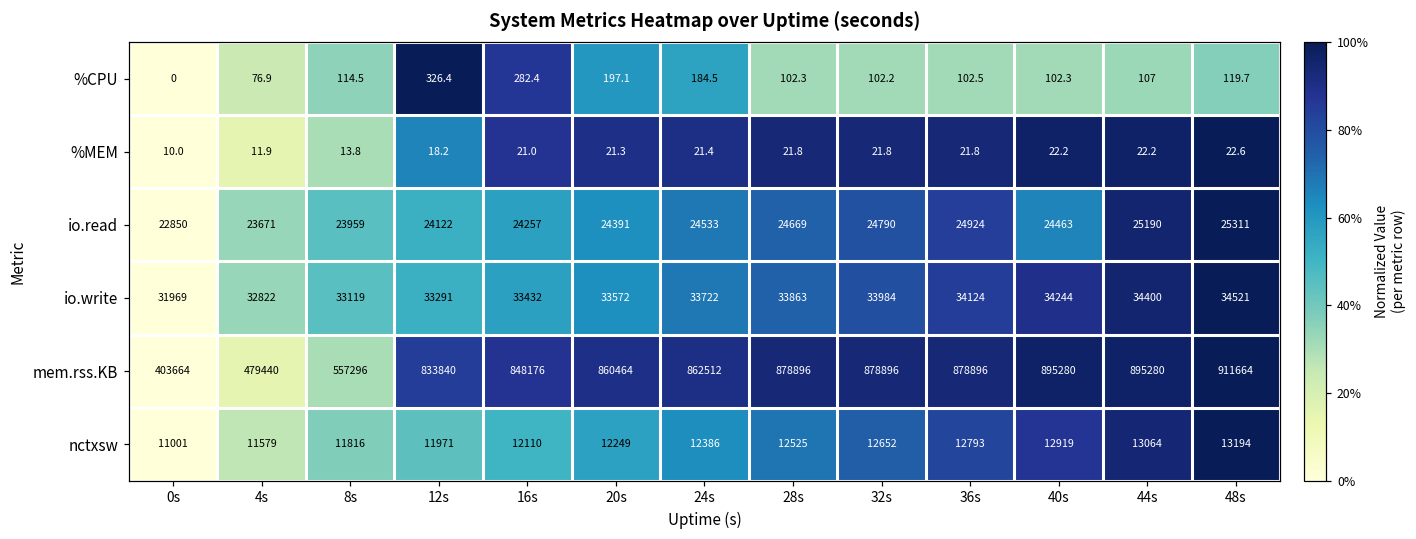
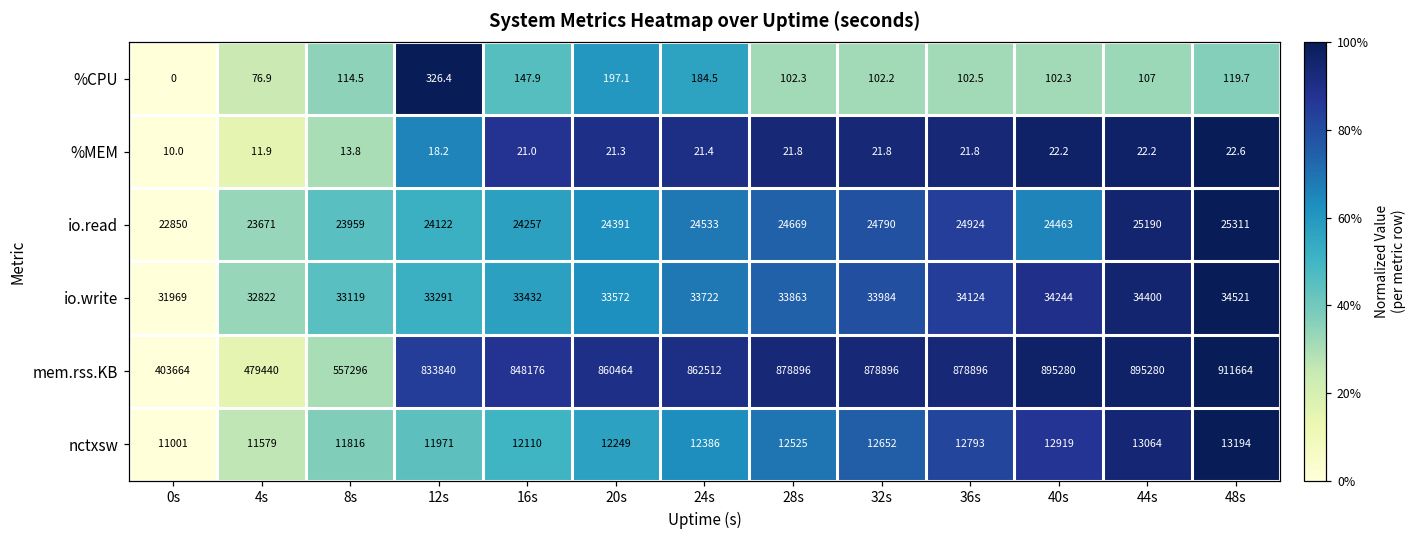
%CPU, 16s: 282.4 -> 147.9
